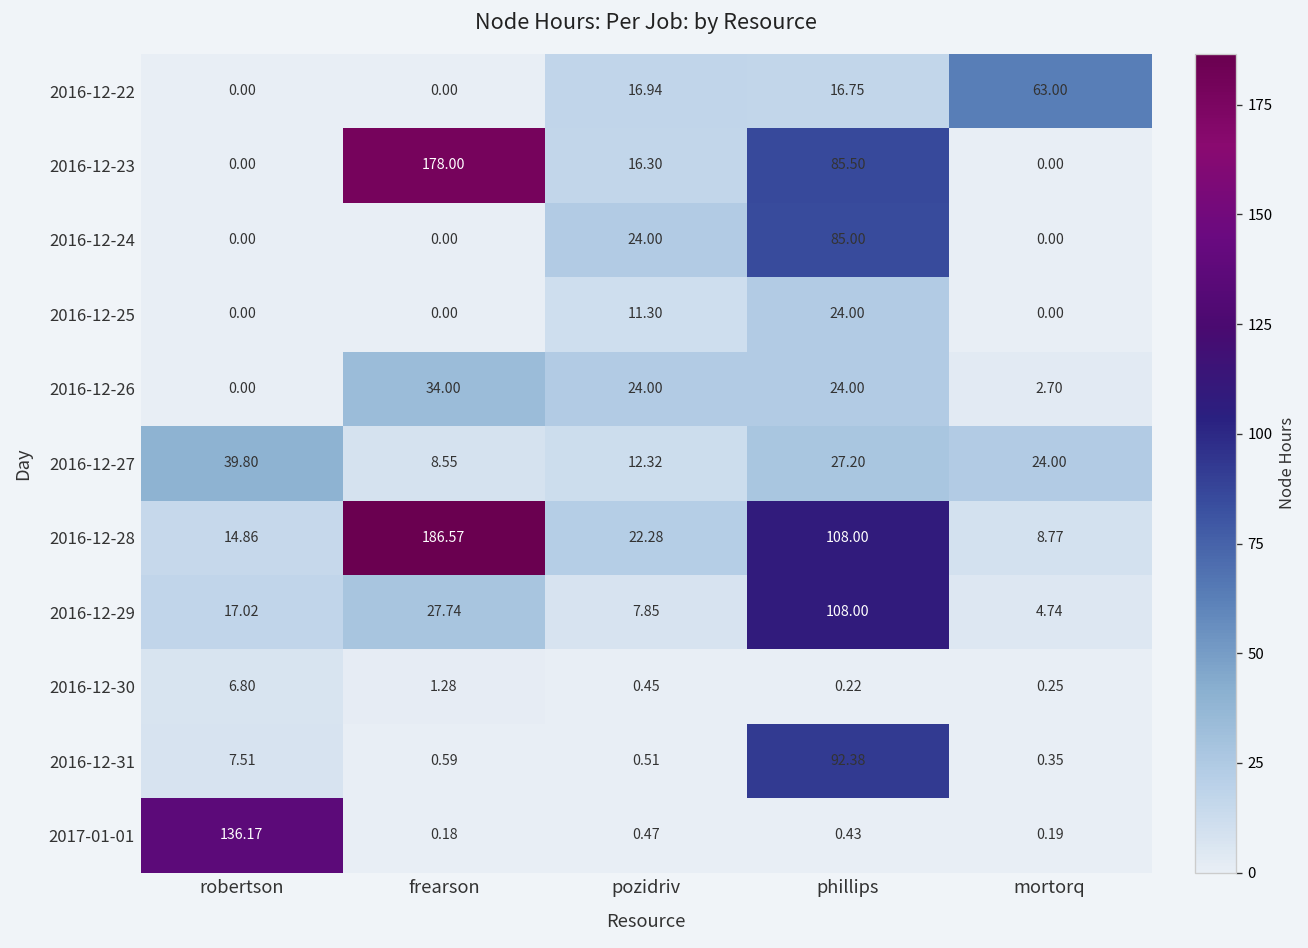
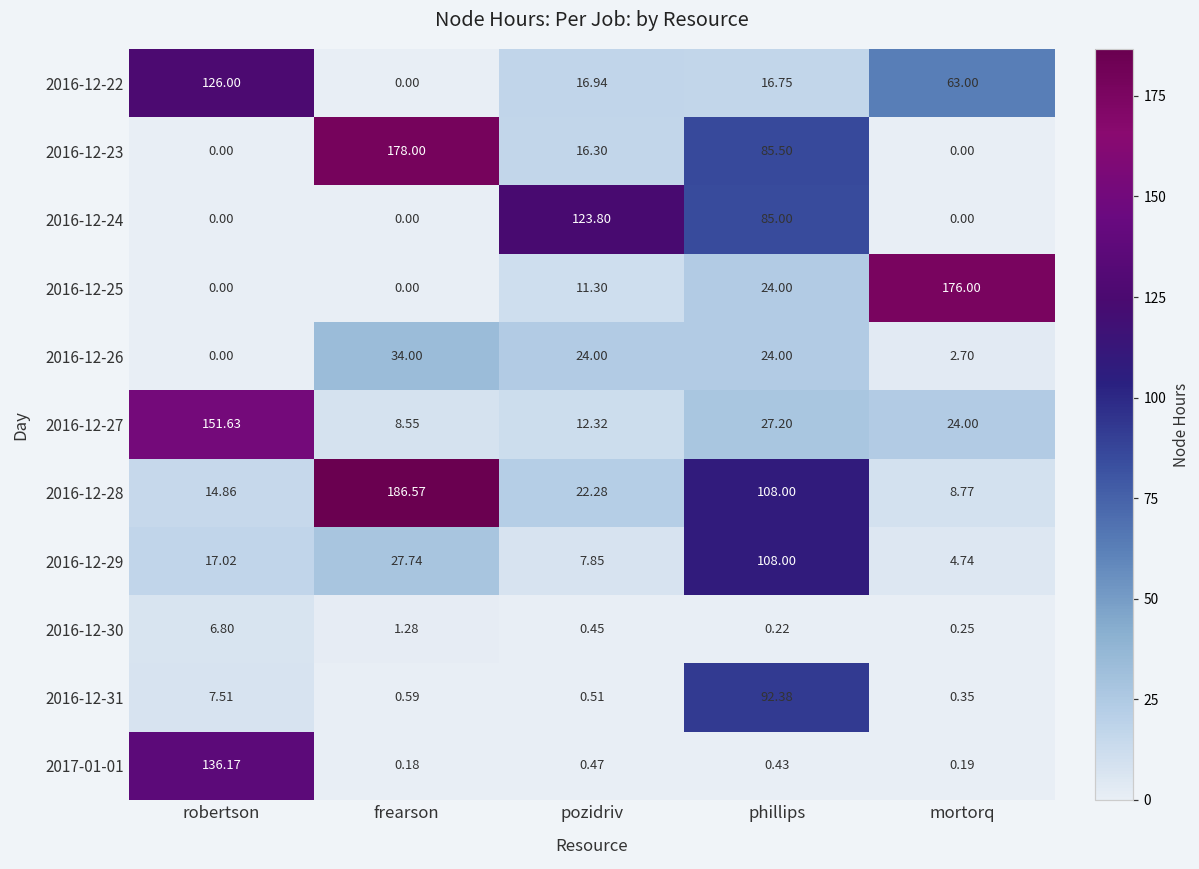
2016-12-22, robertson: 0.00 -> 126.00
2016-12-24, pozidriv: 24.00 -> 123.80
2016-12-25, mortorq: 0.00 -> 176.00
2016-12-27, robertson: 39.80 -> 151.63
